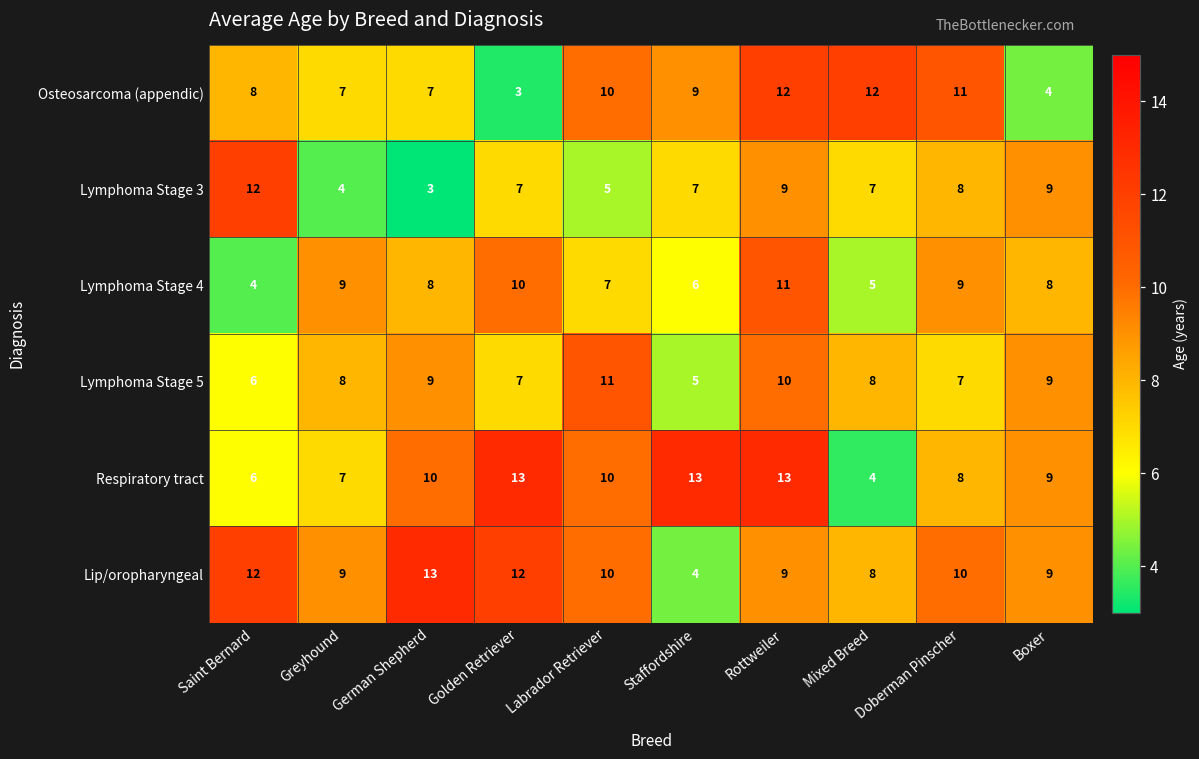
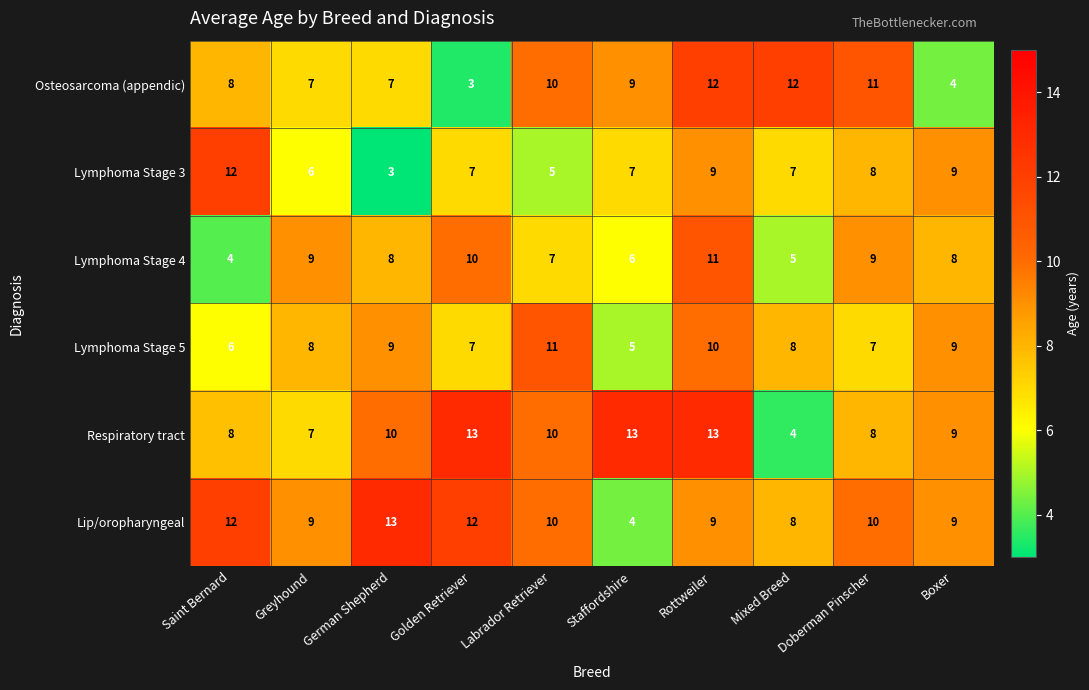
Lymphoma Stage 3, Greyhound: 4 -> 6
Respiratory tract, Saint Bernard: 6 -> 8
